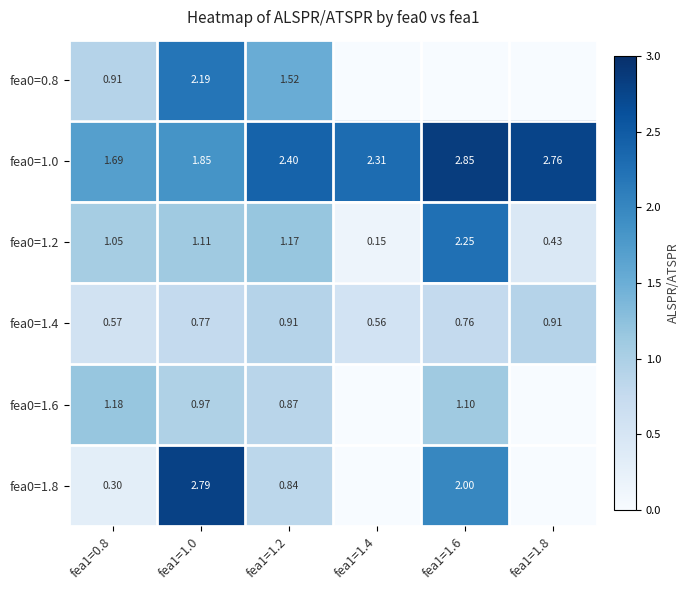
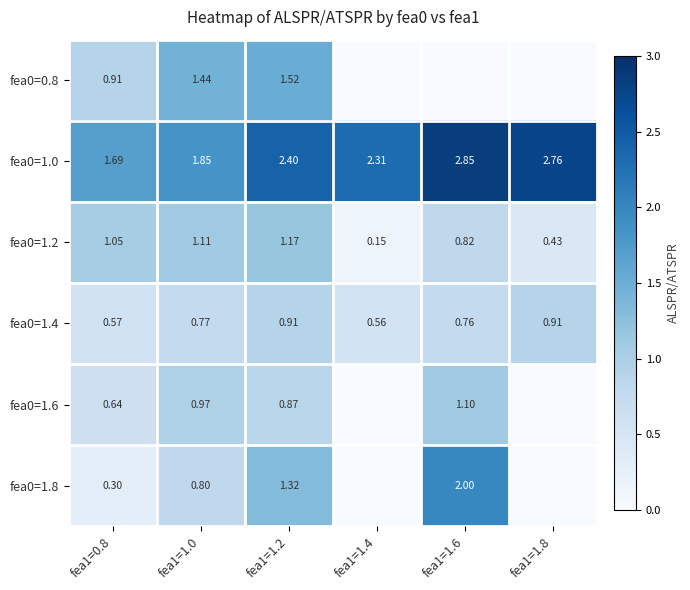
fea0=0.8, fea1=1.0: 2.19 -> 1.44
fea0=1.2, fea1=1.6: 2.25 -> 0.82
fea0=1.6, fea1=0.8: 1.18 -> 0.64
fea0=1.8, fea1=1.0: 2.79 -> 0.80
fea0=1.8, fea1=1.2: 0.84 -> 1.32
